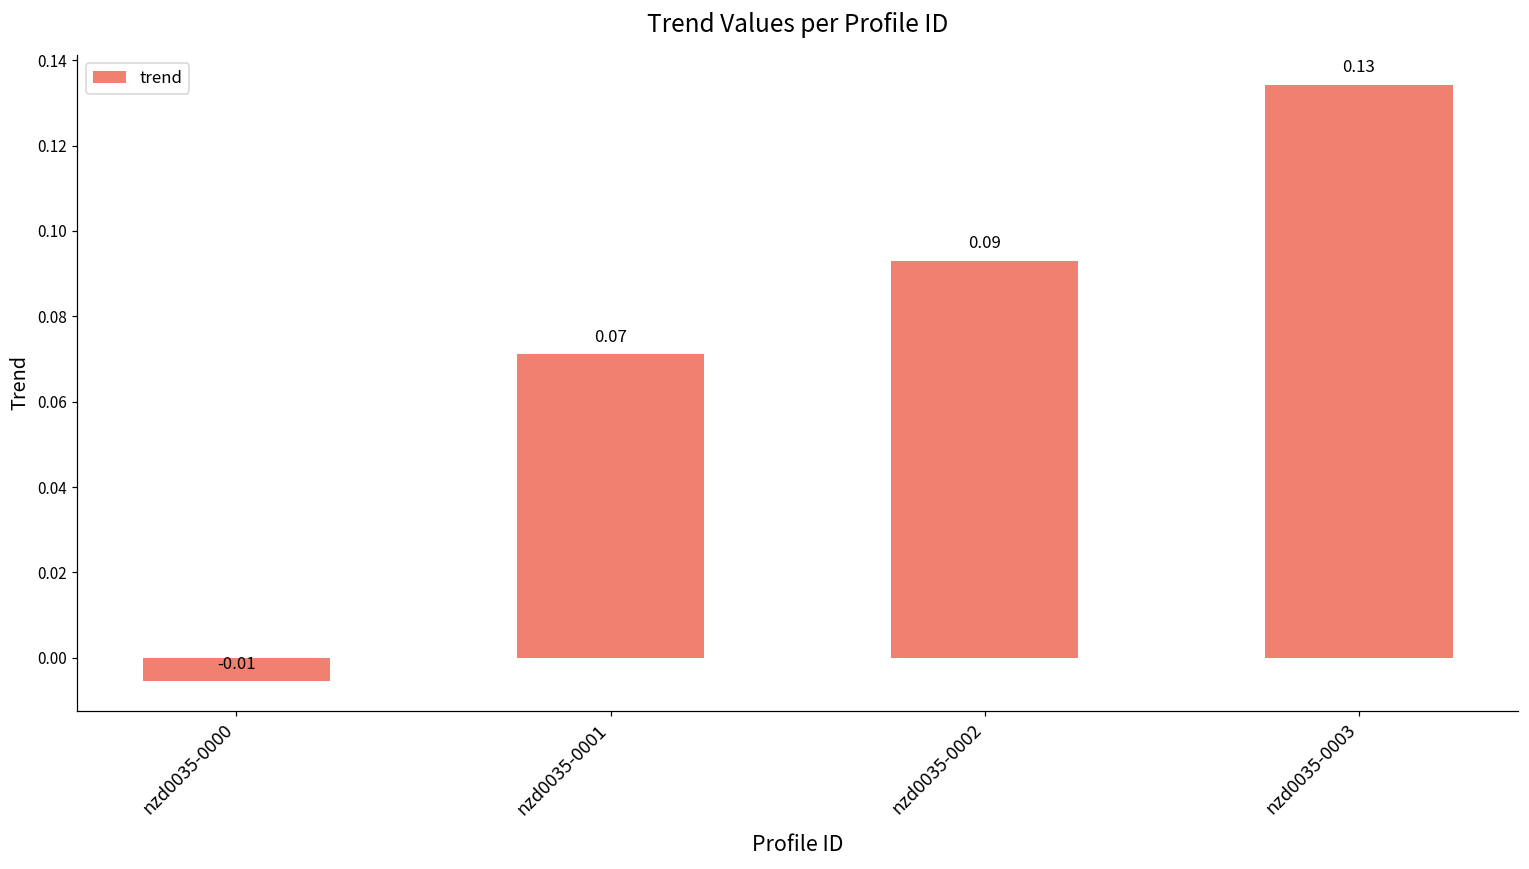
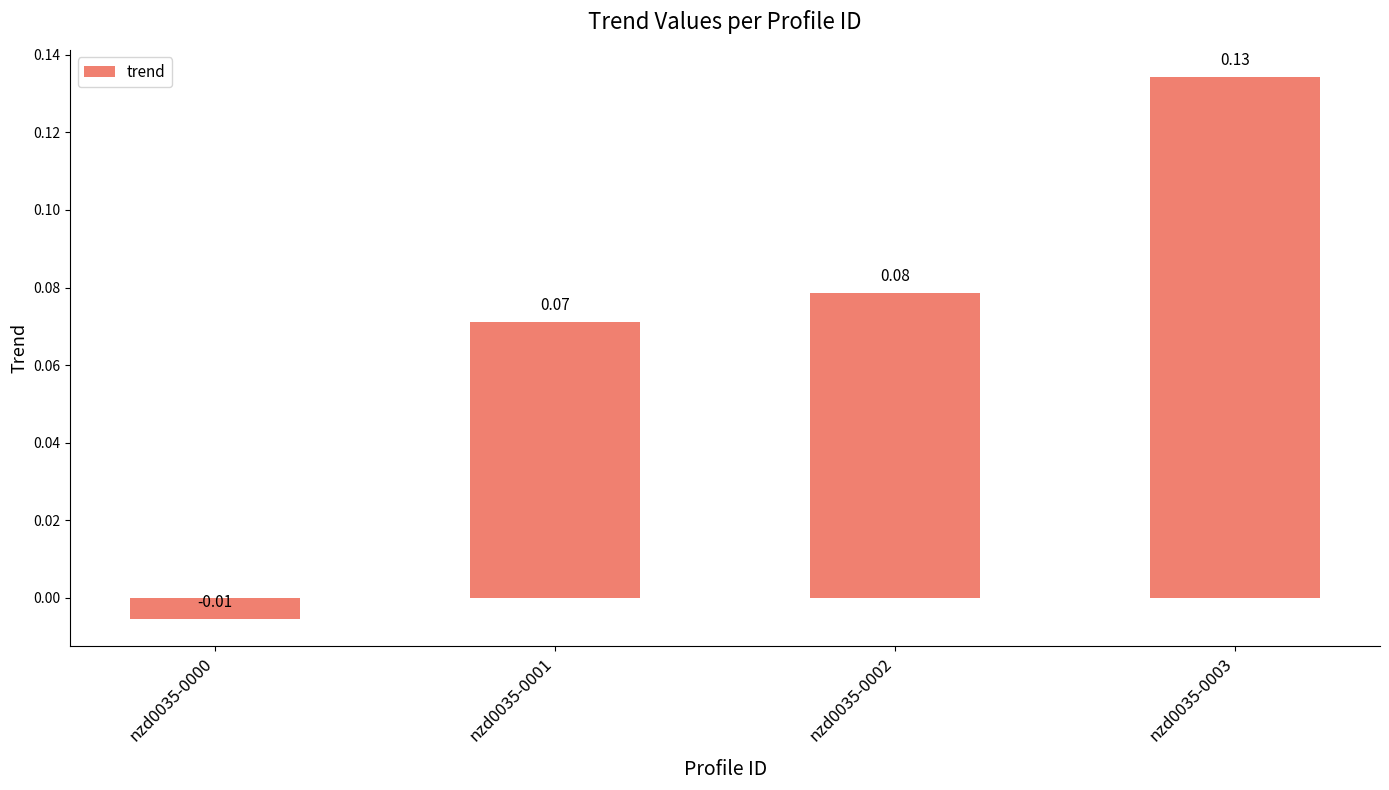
nzd0035-0002: 0.09 -> 0.08
